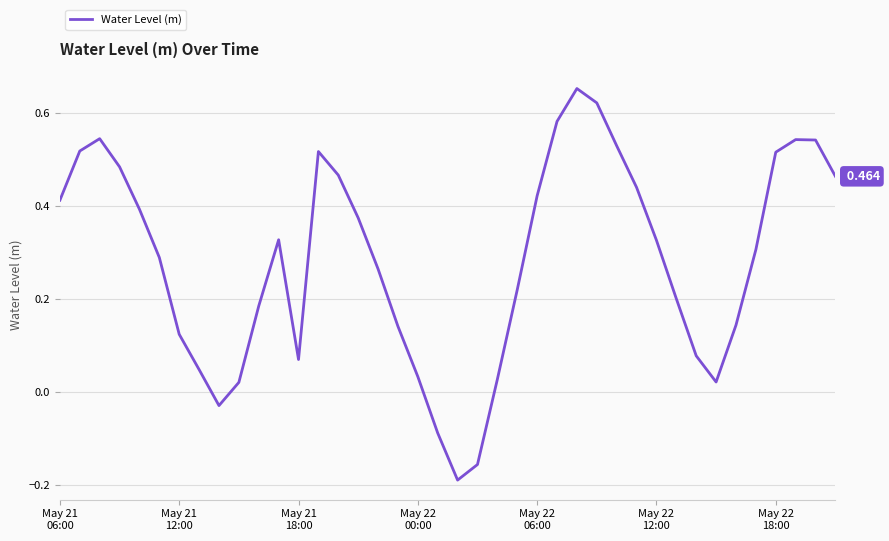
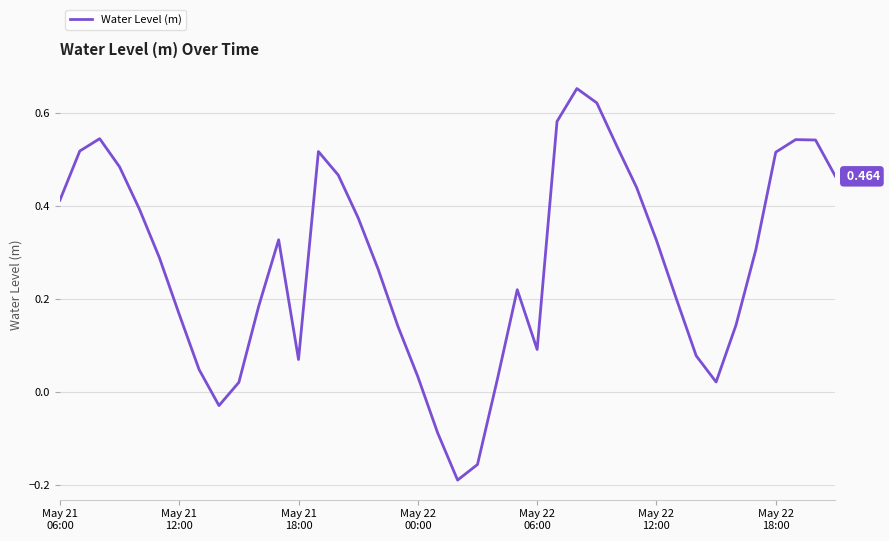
May 21 12:00: 0.12 -> 0.17
May 22 06:00: 0.42 -> 0.09
